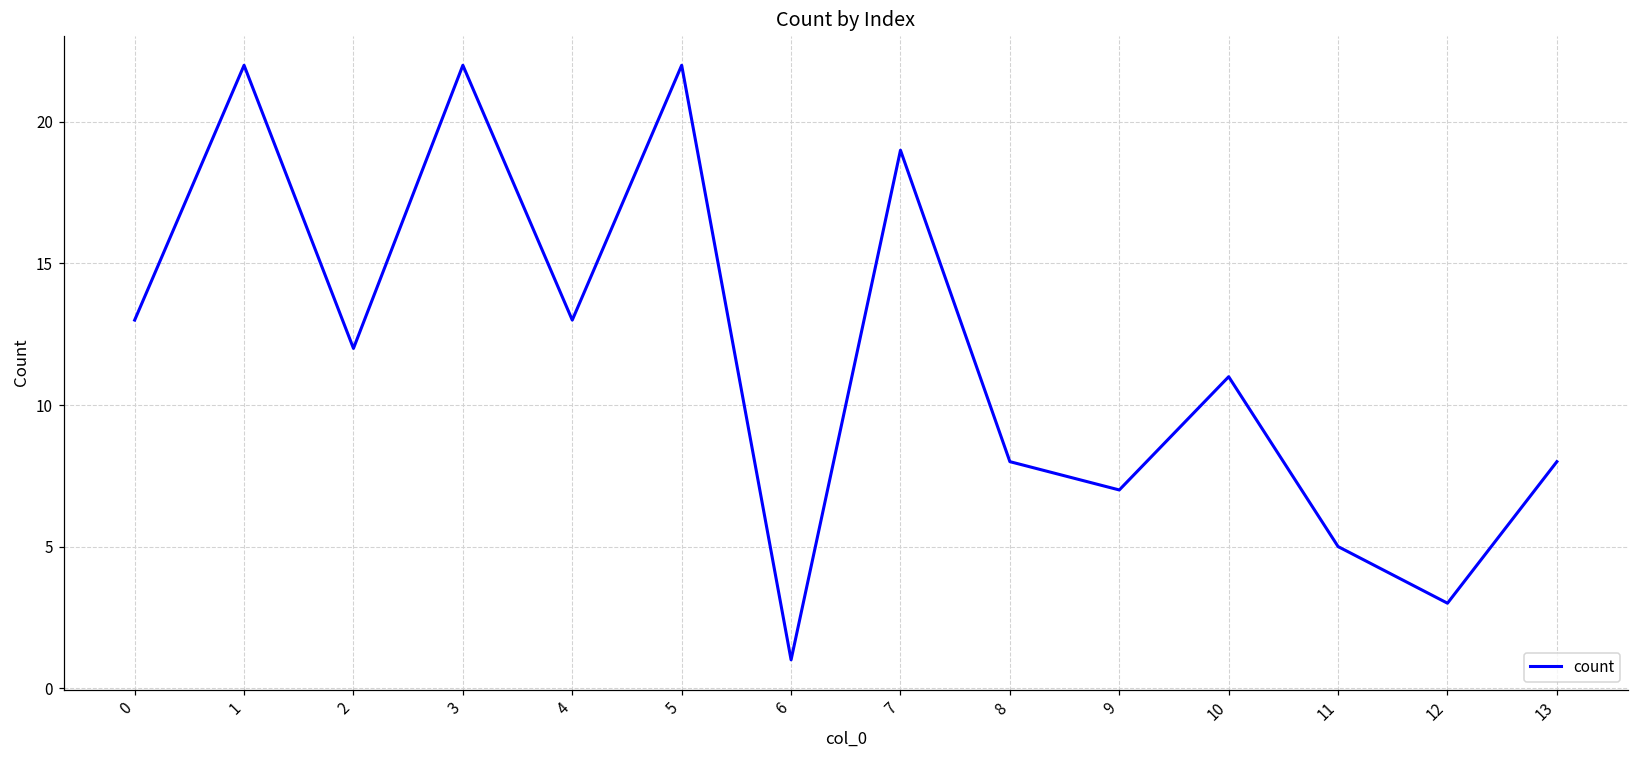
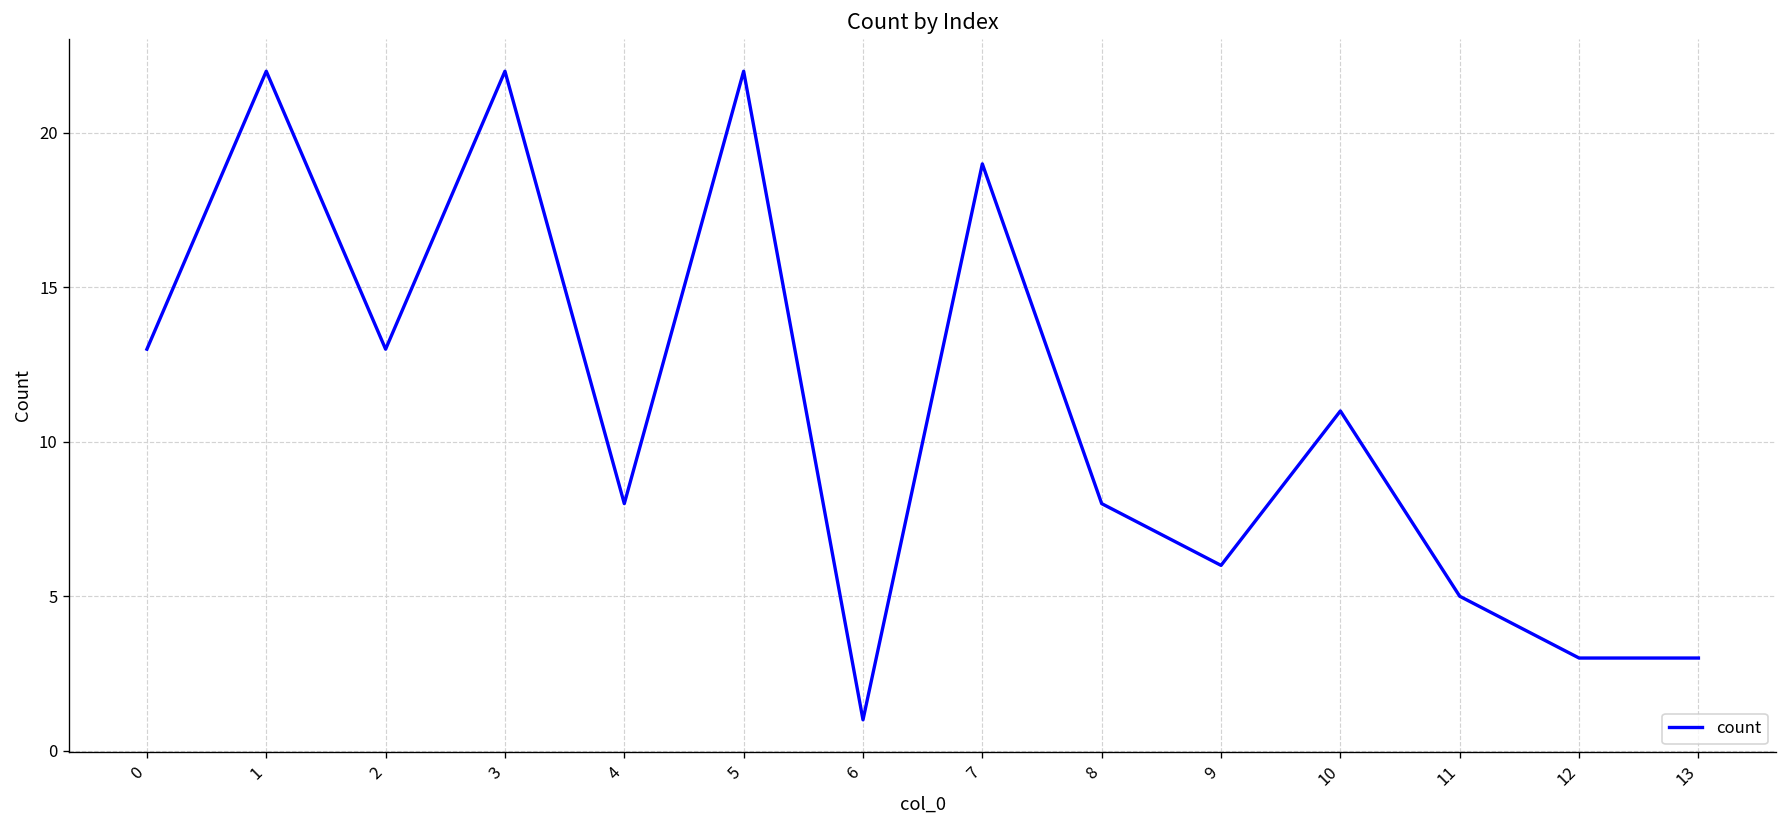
2: 12 -> 13
4: 13 -> 8
9: 7 -> 6
13: 8 -> 3
